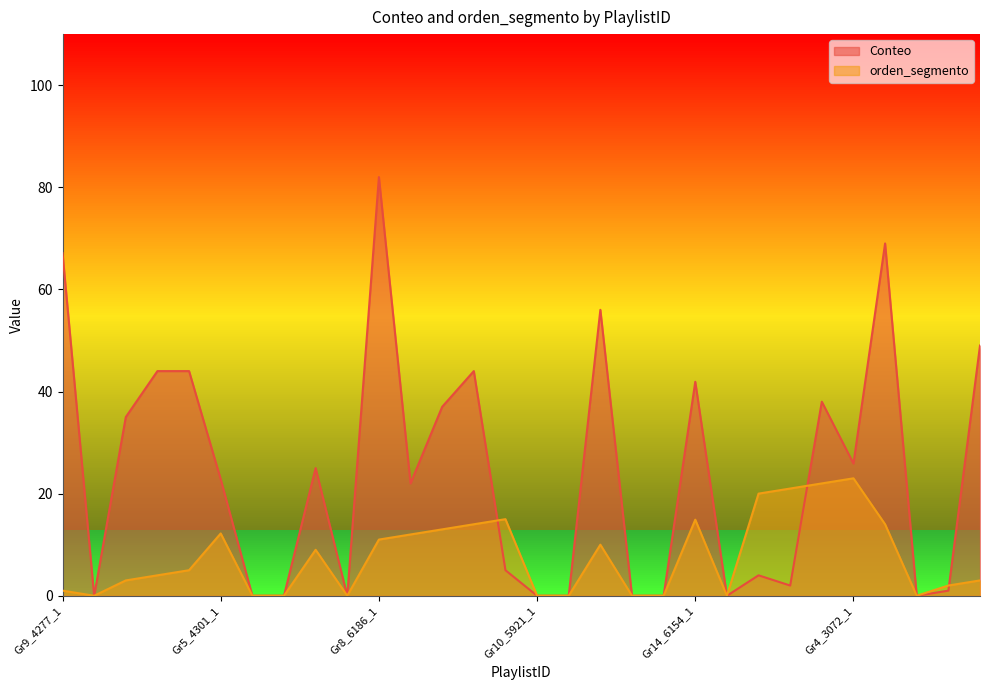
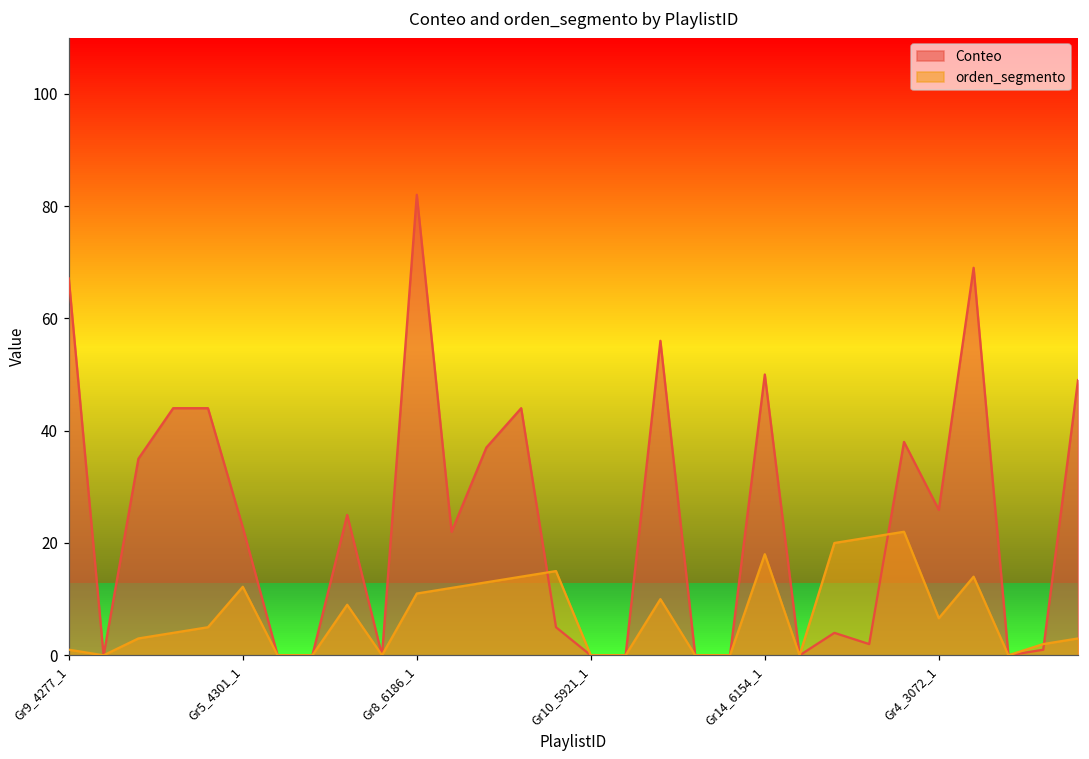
Conteo, Gr14_6154_1: 42 -> 50
orden_segmento, Gr14_6154_1: 15 -> 18
orden_segmento, Gr4_3072_1: 23 -> 7
